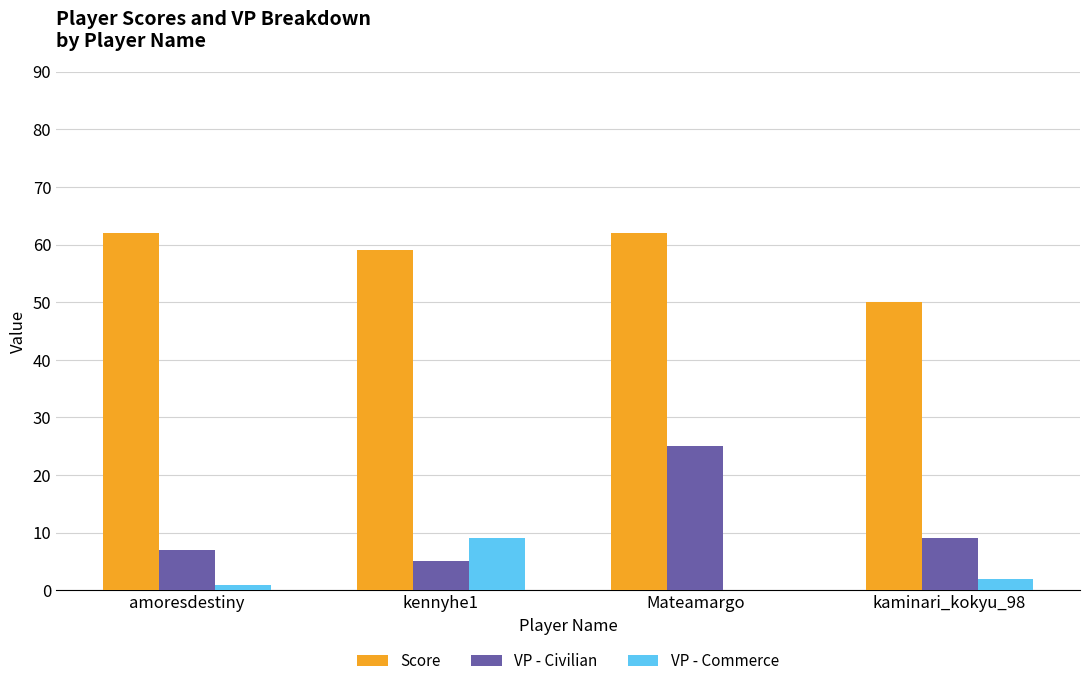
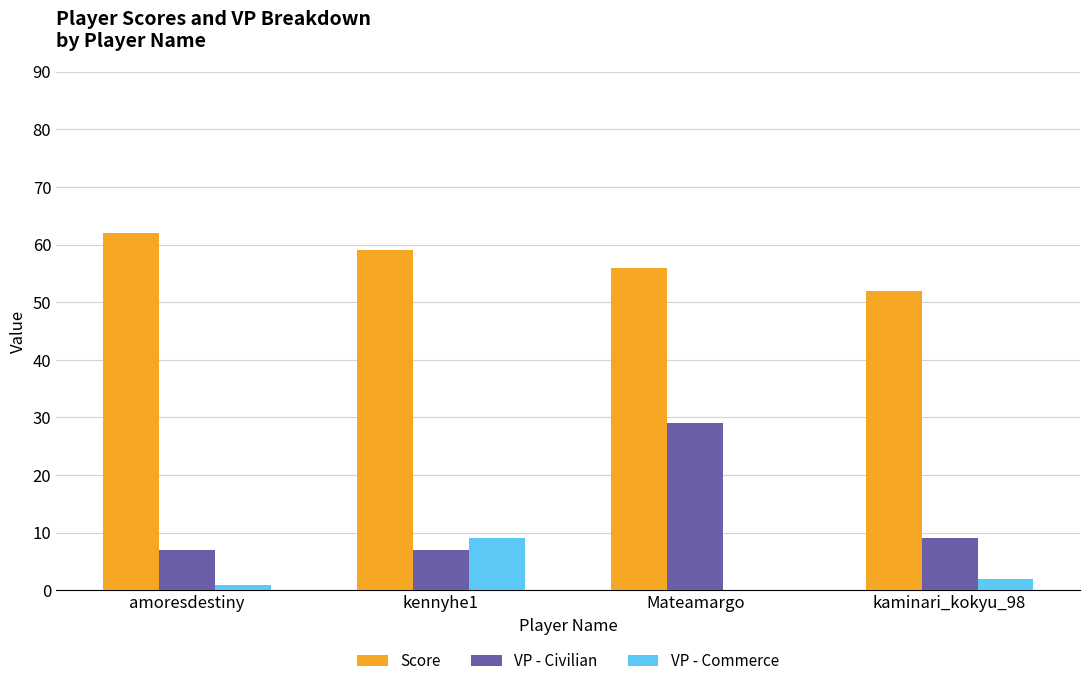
VP - Civilian, kennyhe1: 5 -> 7
Score, Mateamargo: 62 -> 56
VP - Civilian, Mateamargo: 25 -> 29
Score, kaminari_kokyu_98: 50 -> 52
